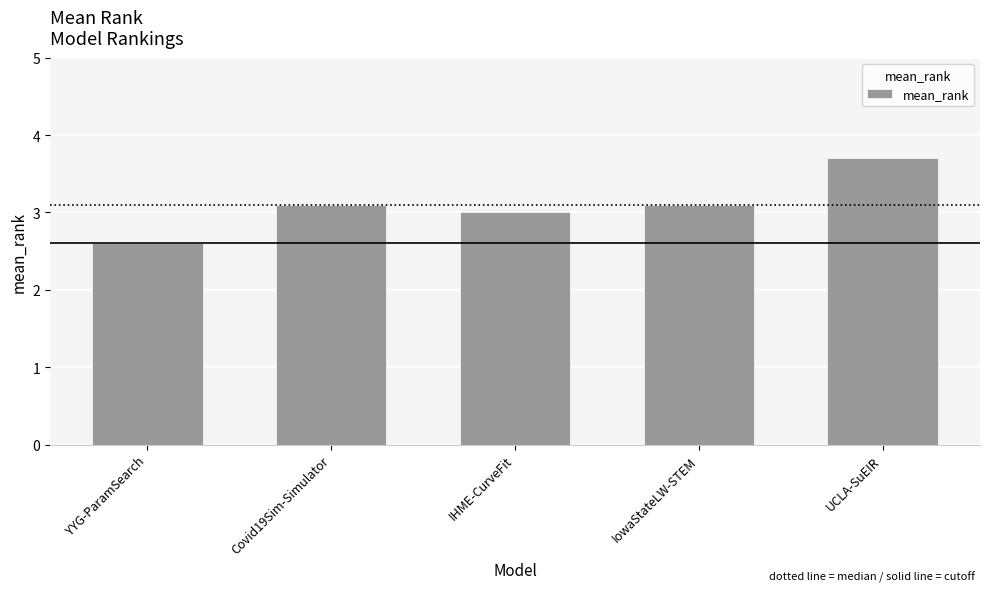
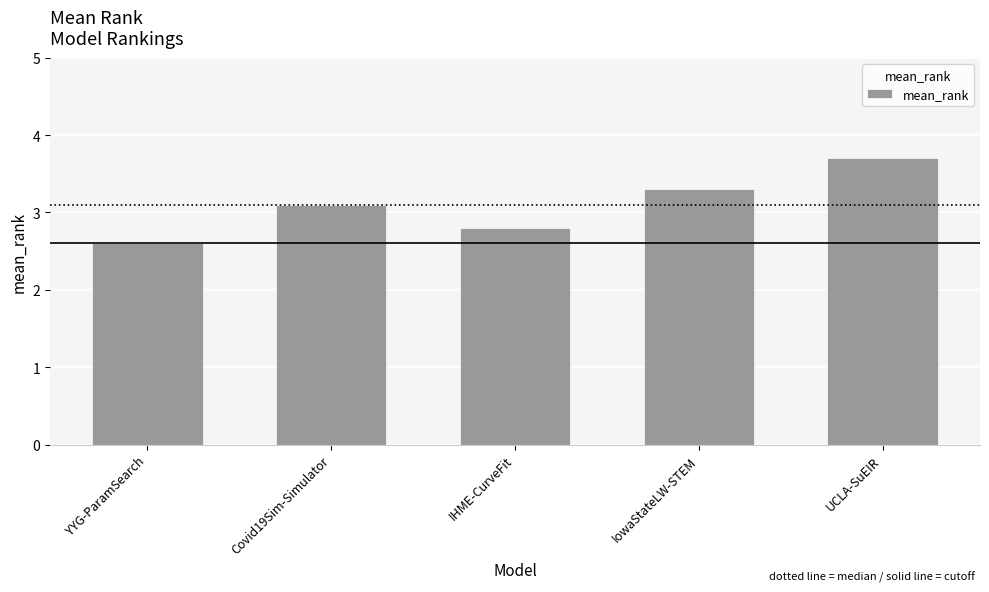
IHME-CurveFit: 3.0 -> 2.8
IowaStateLW-STEM: 3.1 -> 3.3
